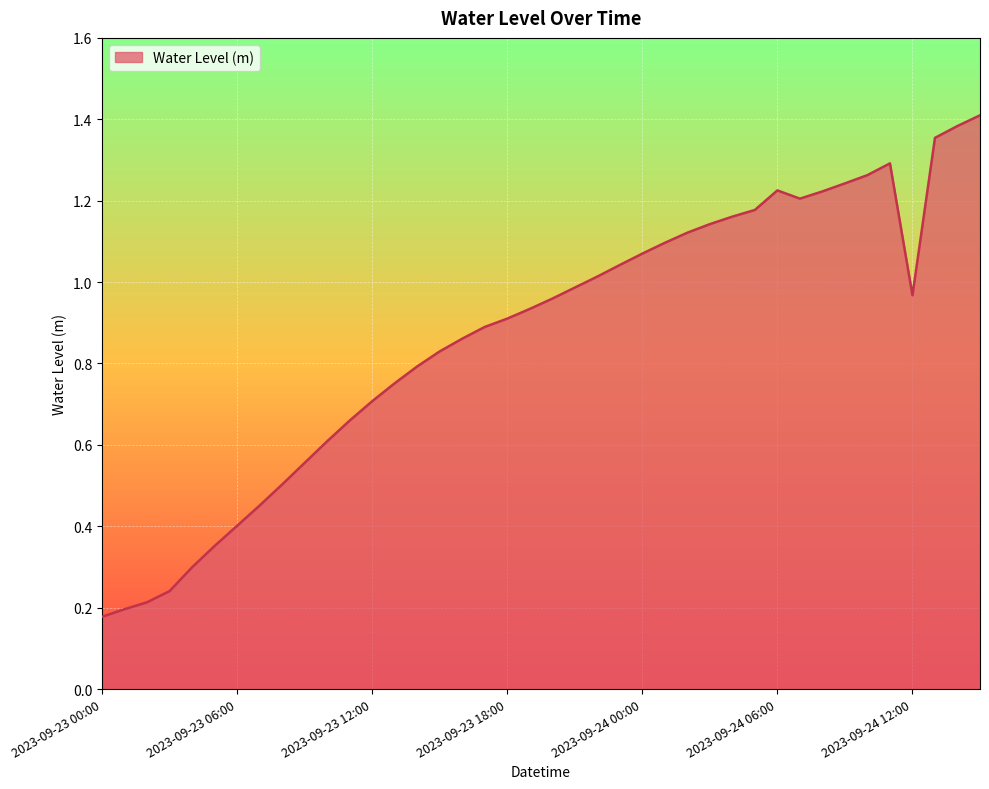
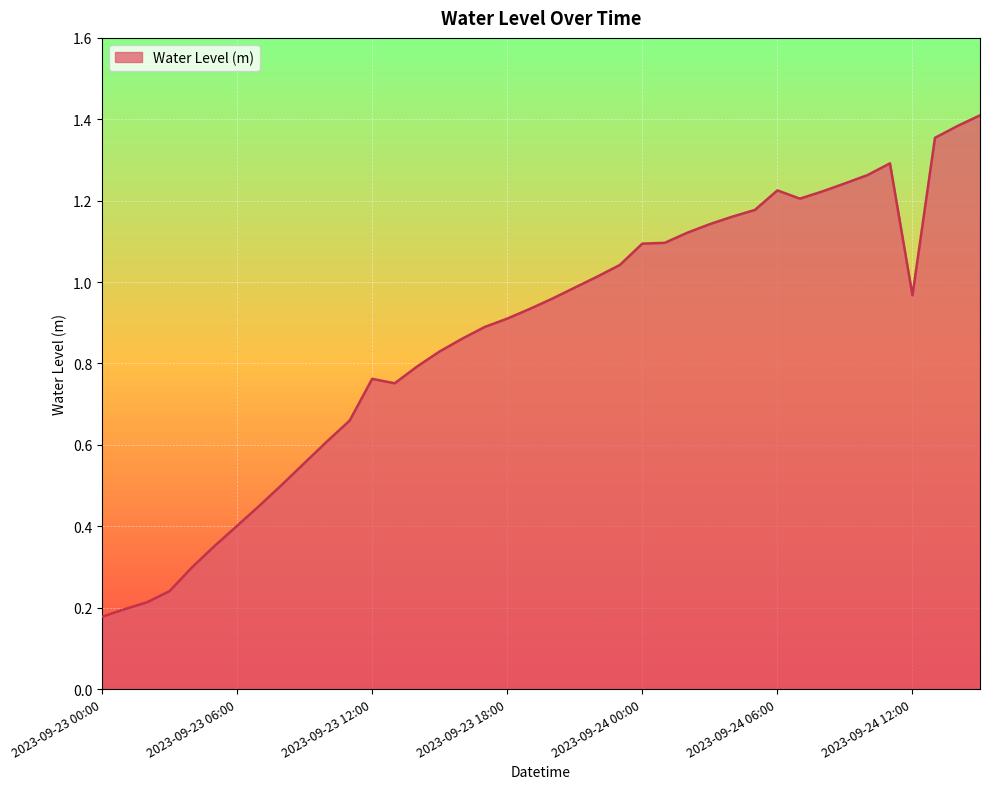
2023-09-23 12:00: 0.71 -> 0.76
2023-09-24 00:00: 1.07 -> 1.09
